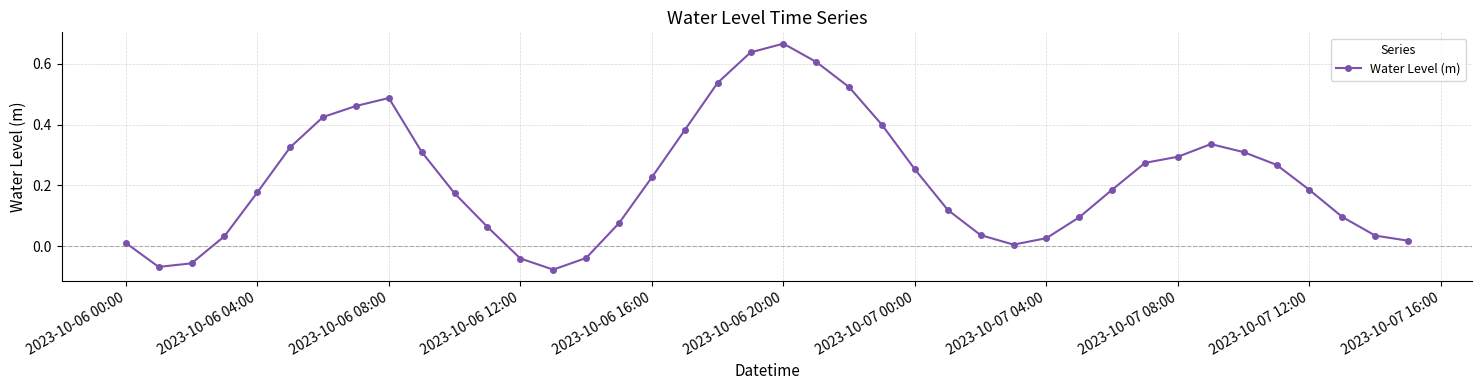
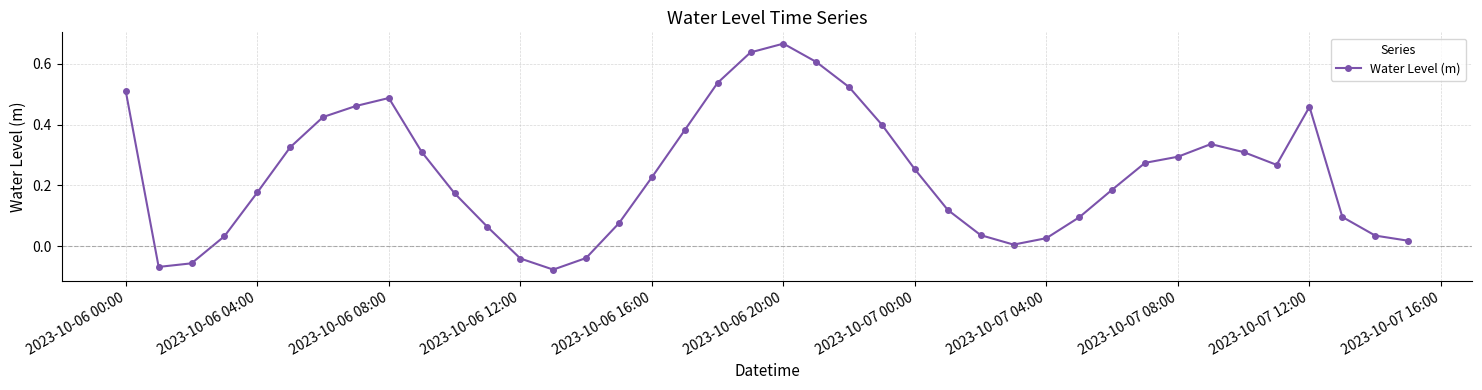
2023-10-06 00:00: 0.01 -> 0.51
2023-10-07 12:00: 0.19 -> 0.46
